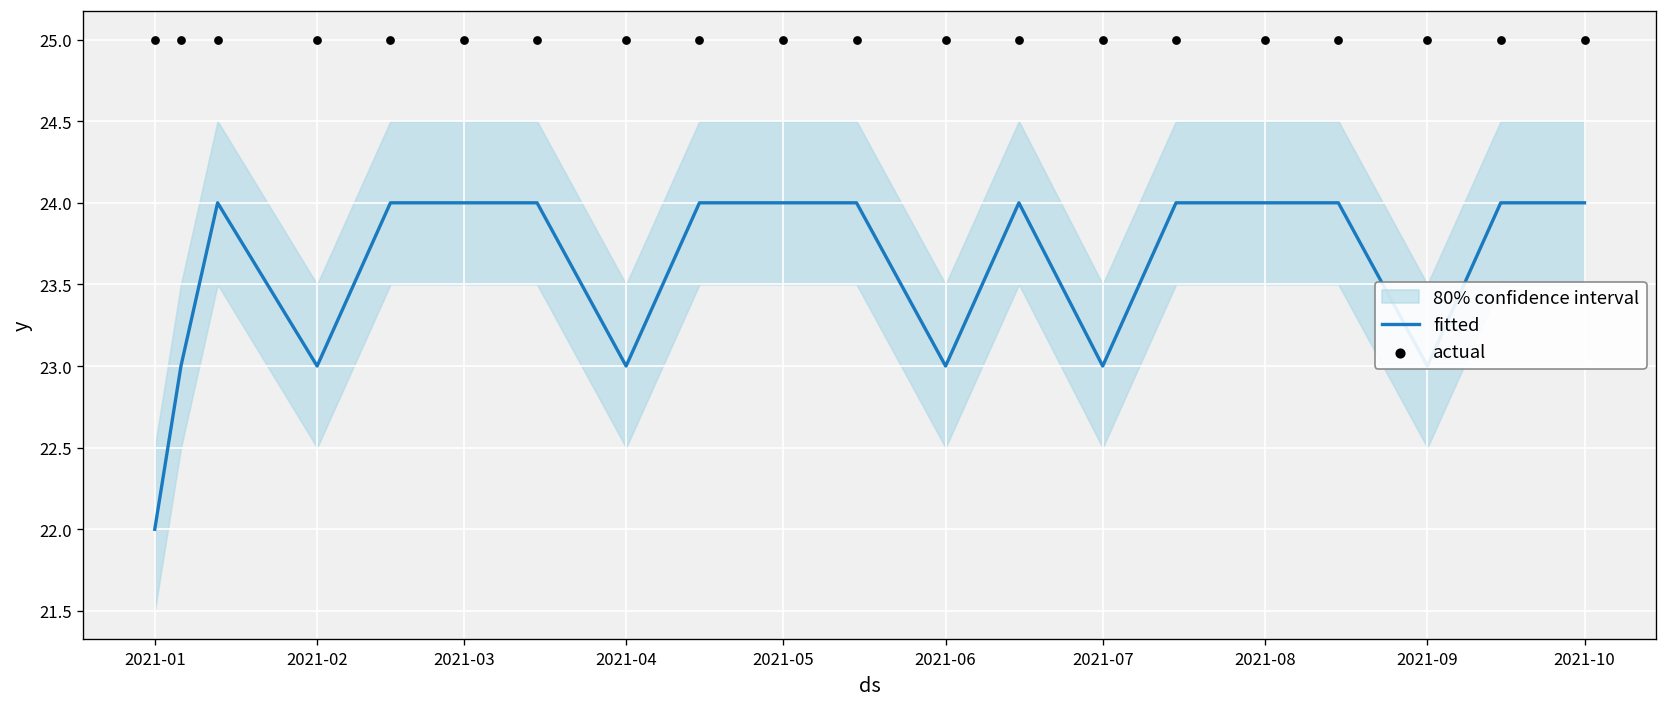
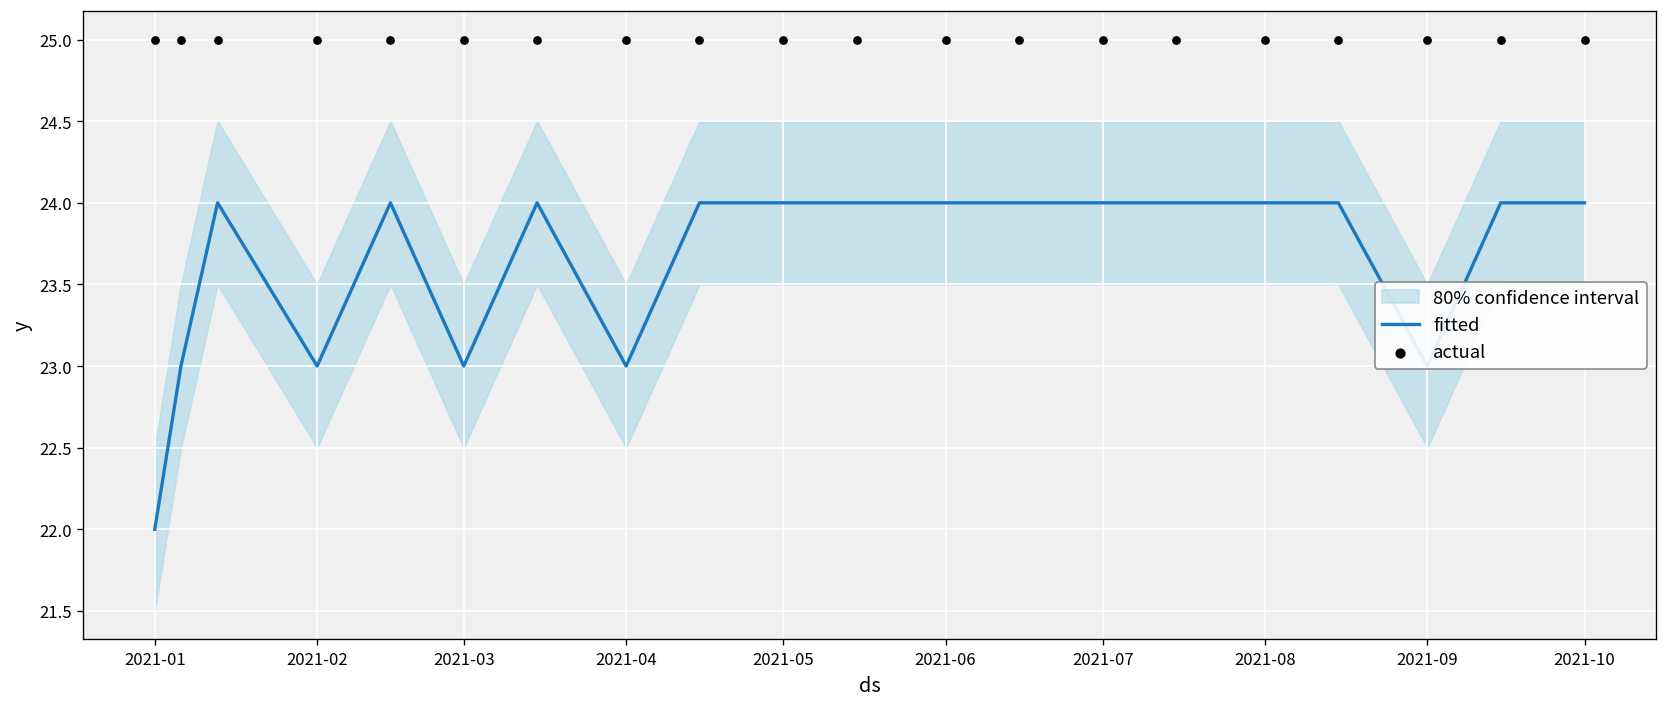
fitted, 2021-03: 24 -> 23
fitted, 2021-06: 23 -> 24
fitted, 2021-07: 23 -> 24
